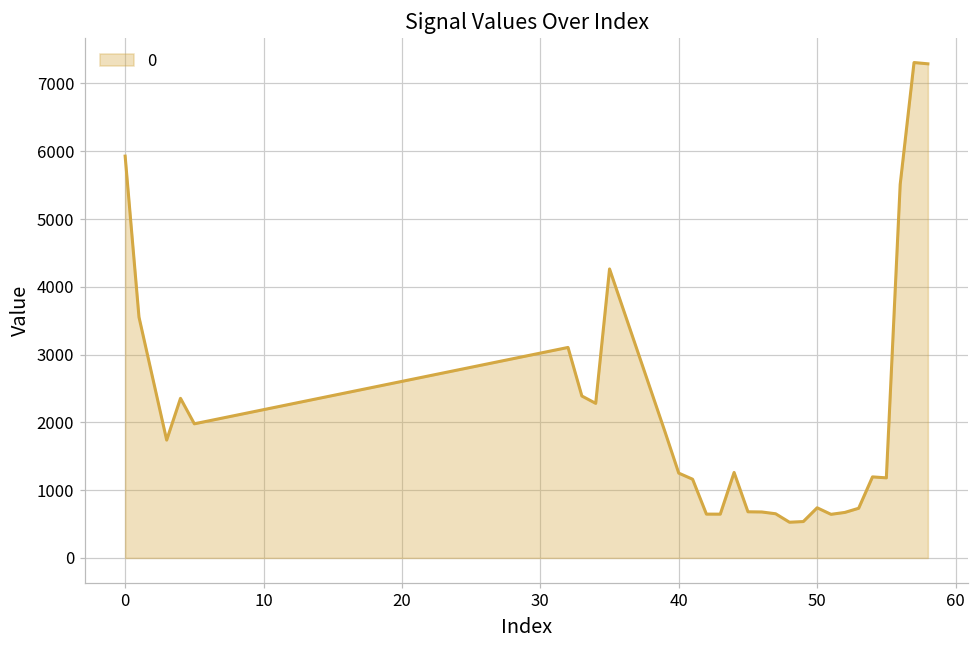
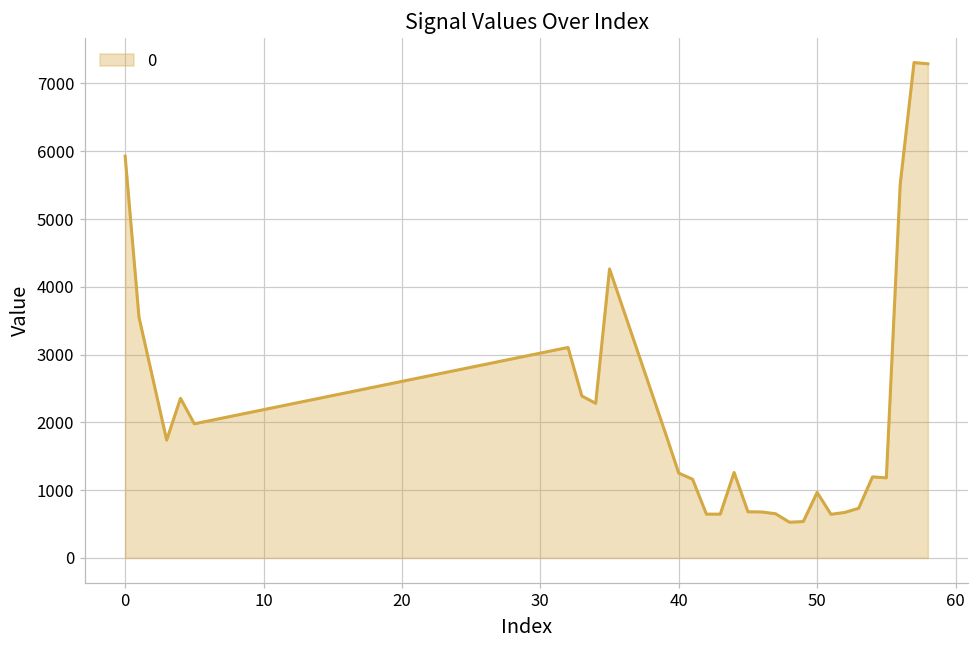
50: 700 -> 1000
